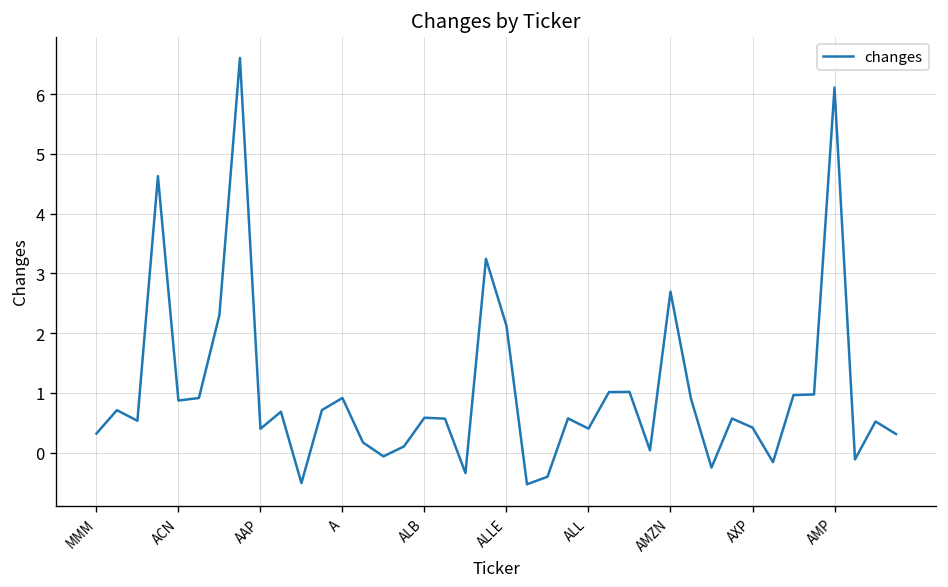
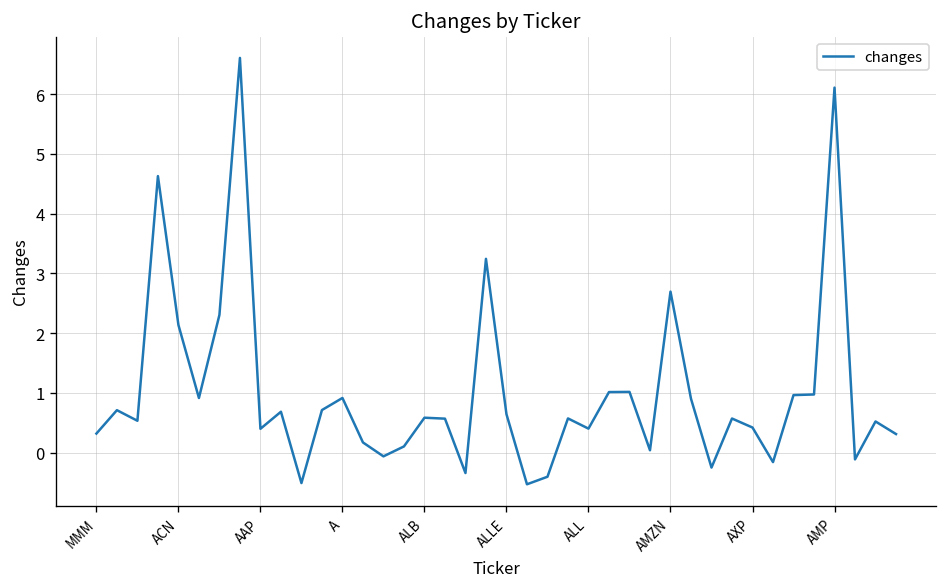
ACN: 0.9 -> 2.1
ALLE: 2.1 -> 0.6
